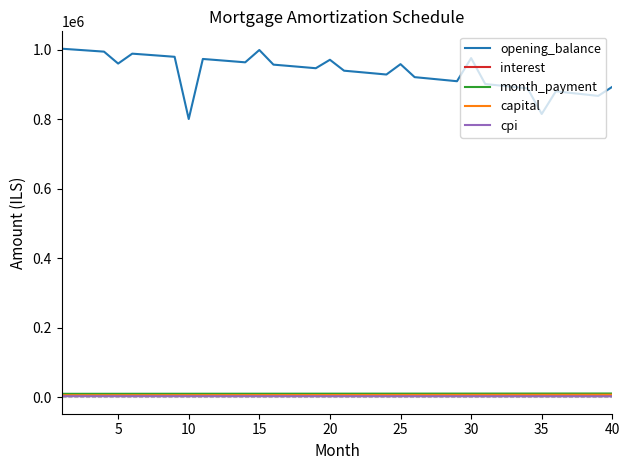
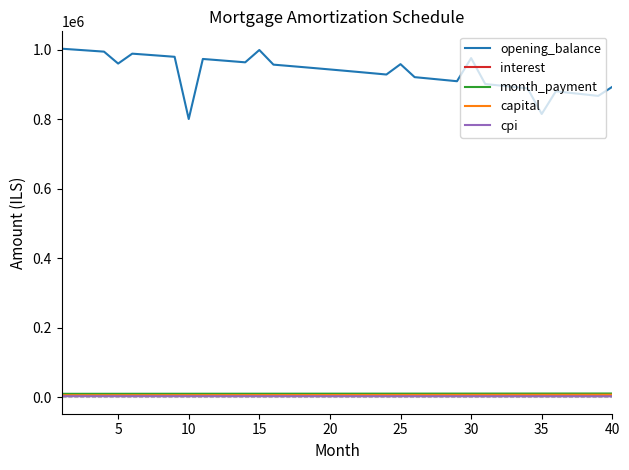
opening_balance, 20: 970000 -> 940000
